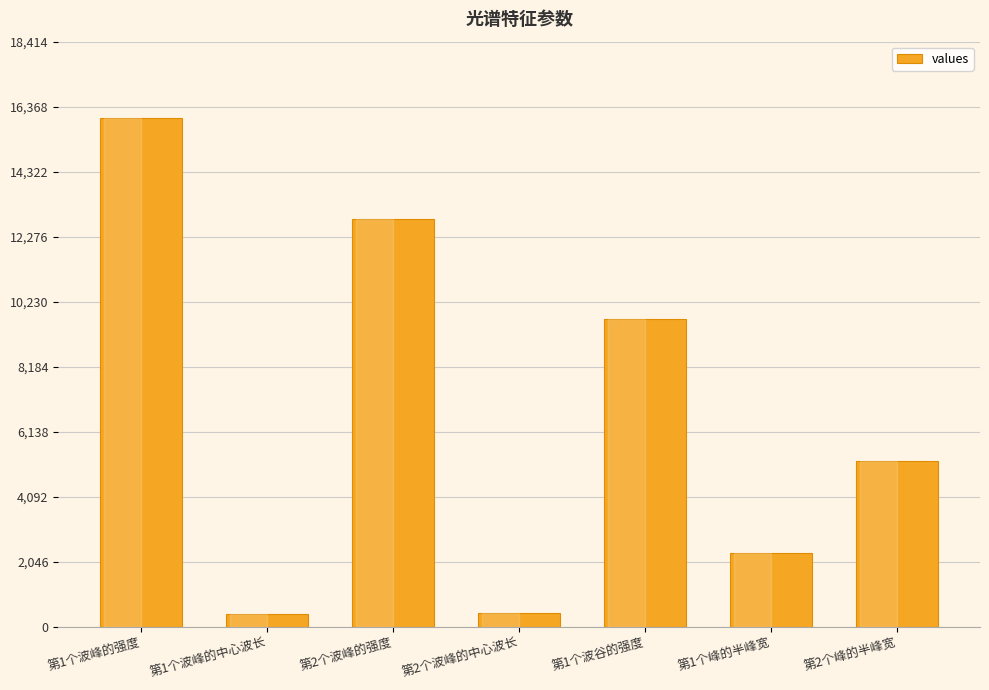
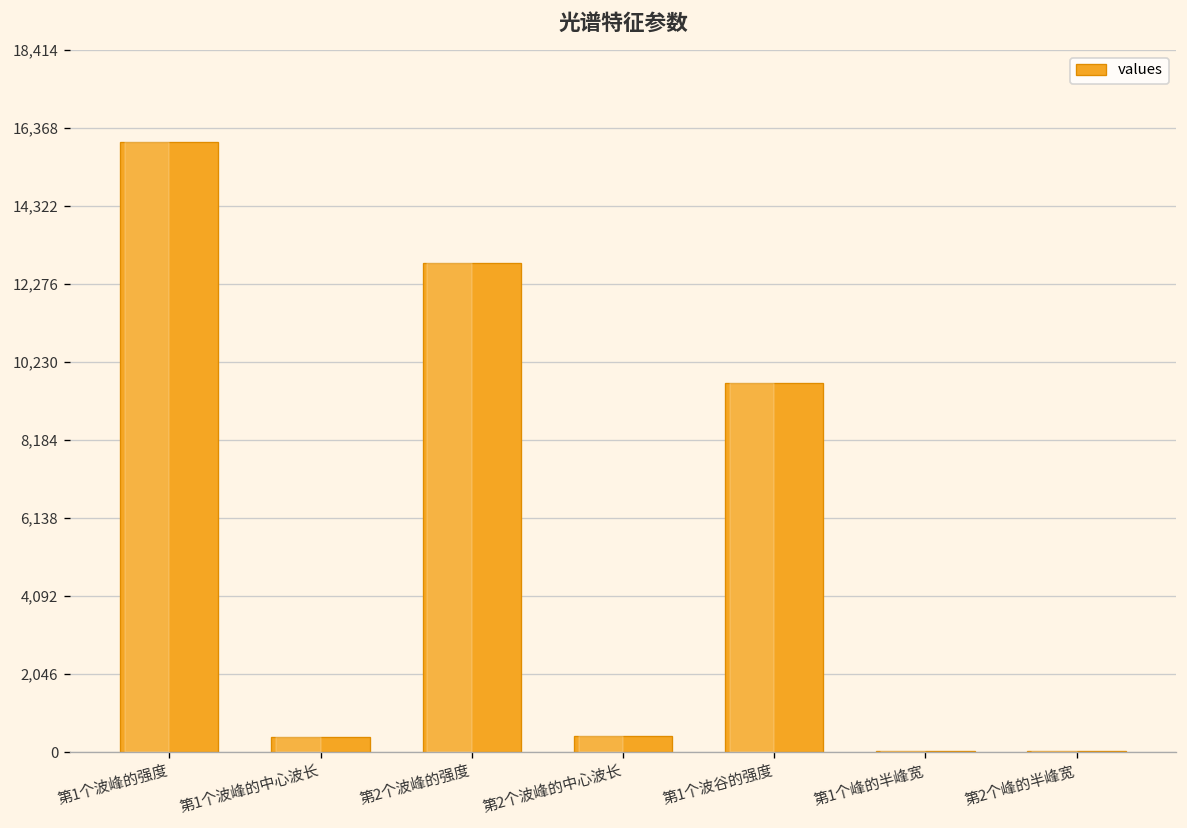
第1个峰的半峰宽: 2,300 -> 0
第2个峰的半峰宽: 5,200 -> 0
